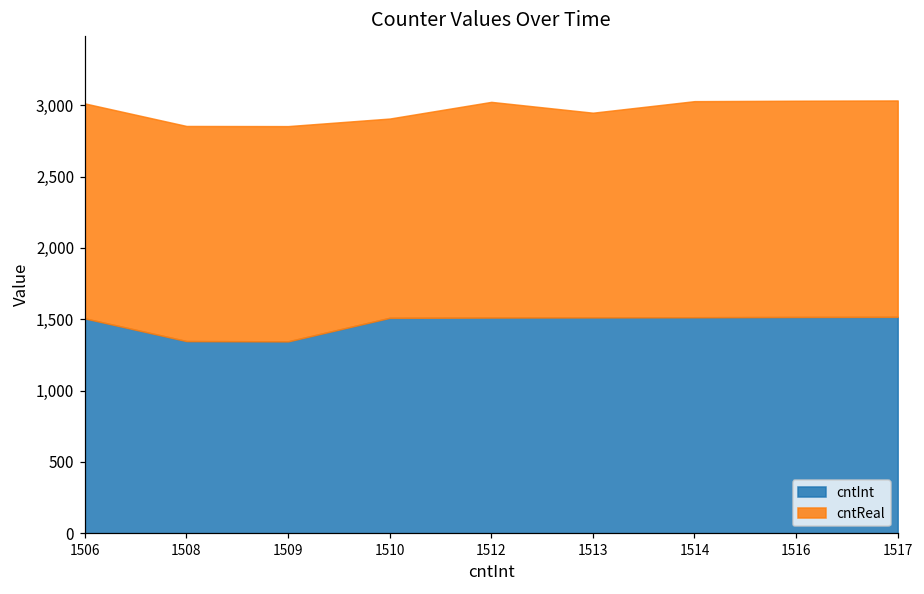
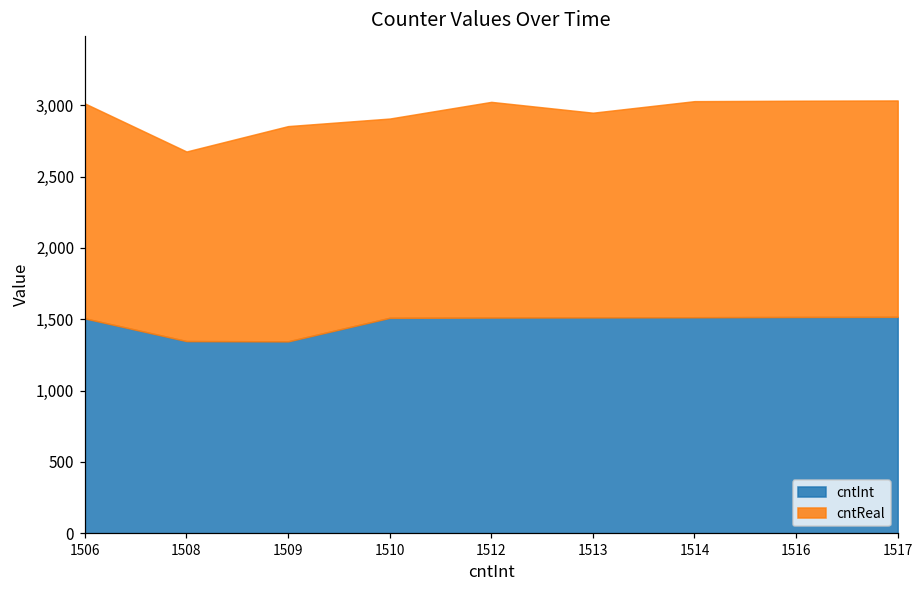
cntReal, 1508: 1,510 -> 1,330
